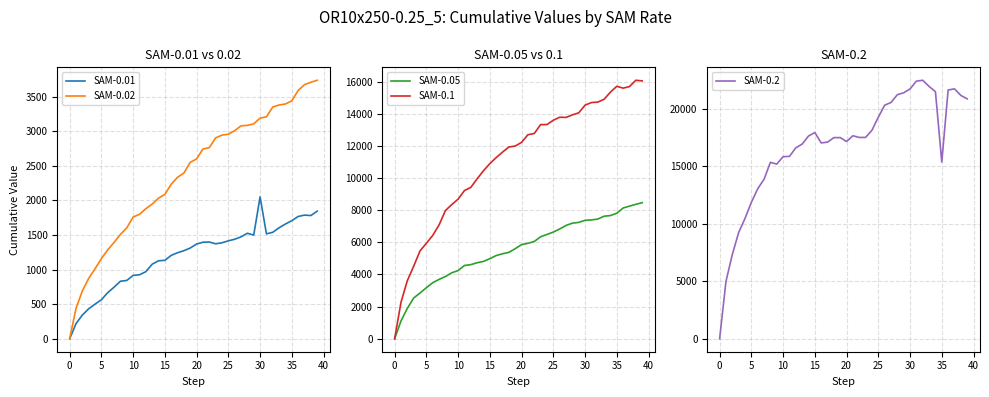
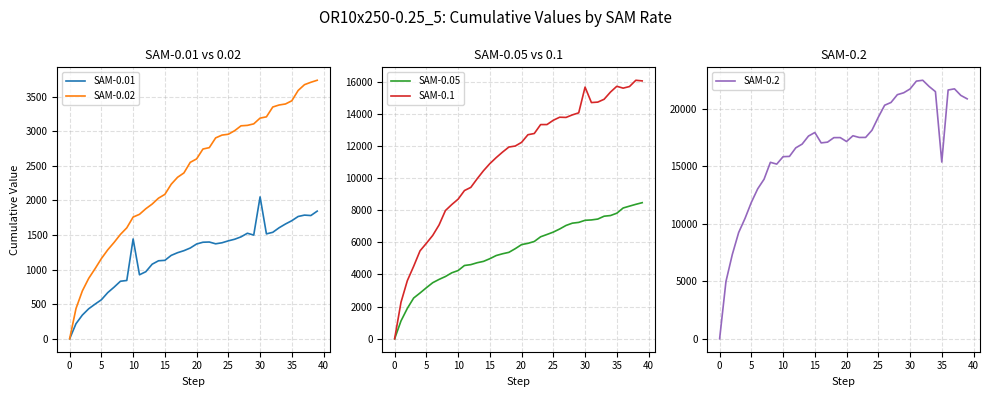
SAM-0.01 vs 0.02, SAM-0.01, 10: 900 -> 1400
SAM-0.05 vs 0.1, SAM-0.1, 30: 14500 -> 15700
